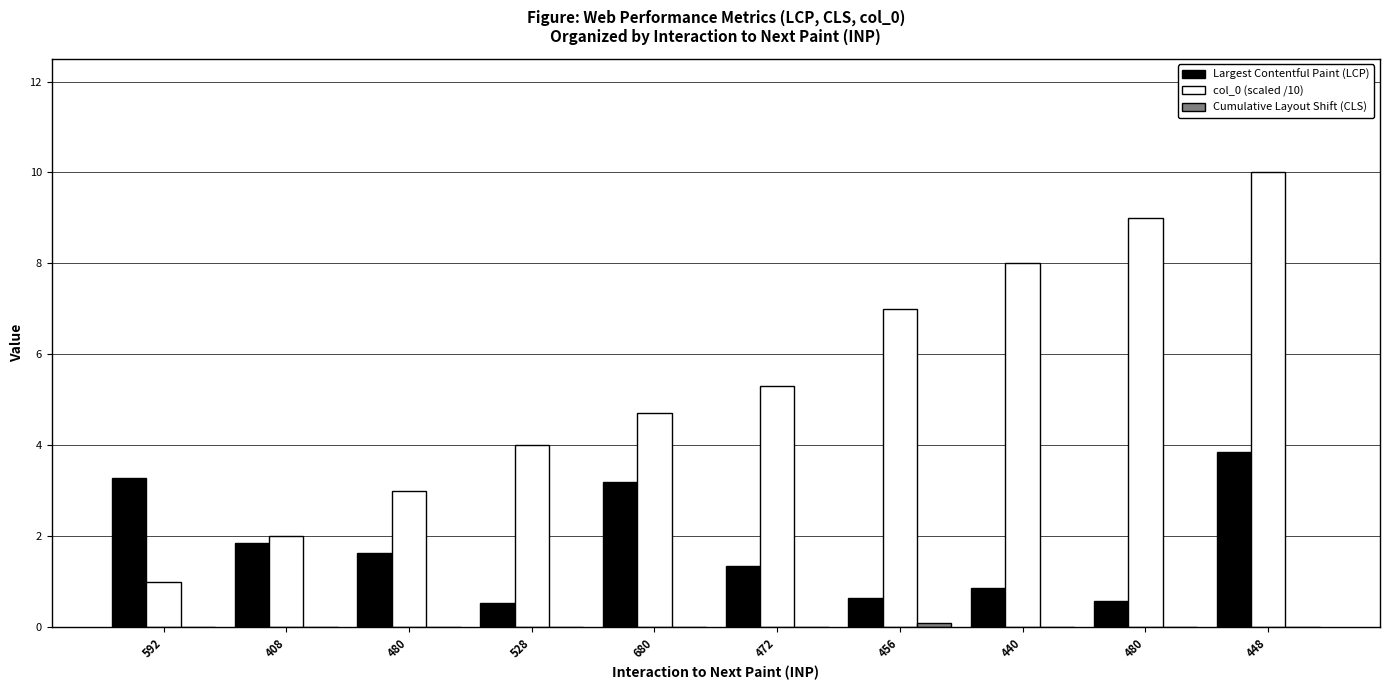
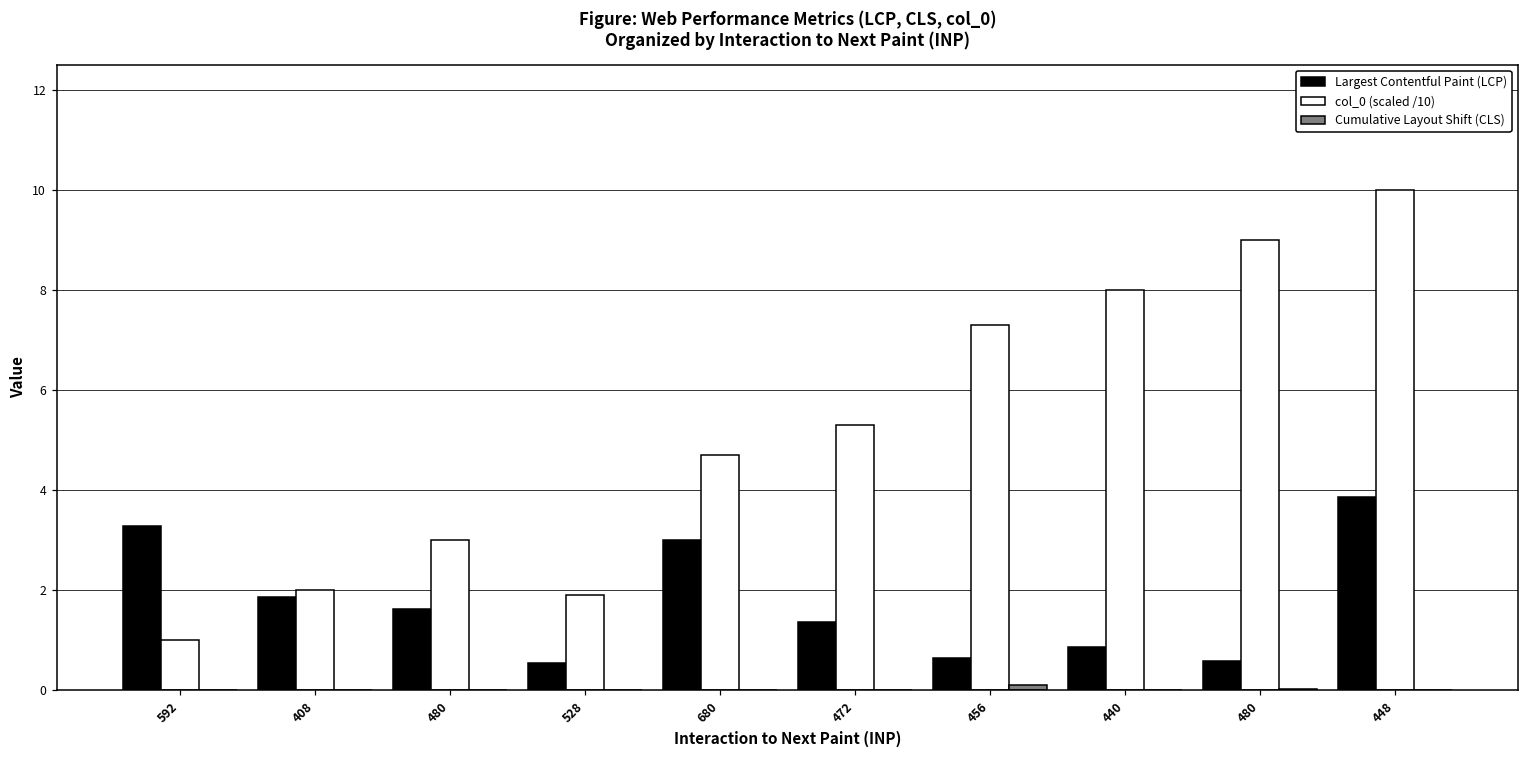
col_0 (scaled /10), 528: 4.0 -> 1.9
Largest Contentful Paint (LCP), 680: 3.2 -> 3.0
col_0 (scaled /10), 456: 7.0 -> 7.3
